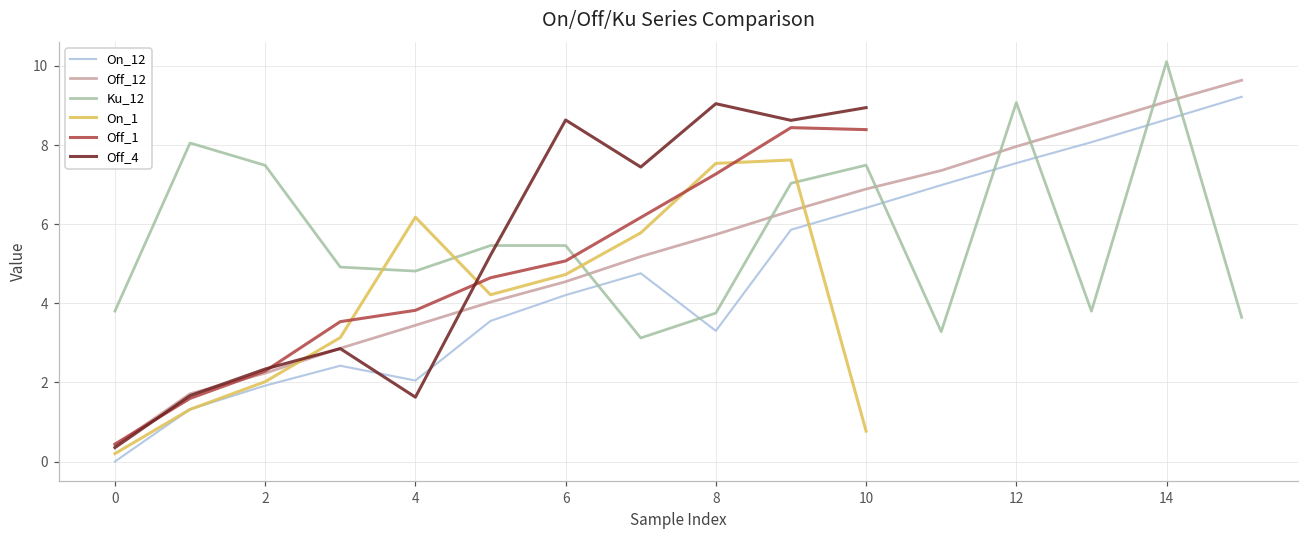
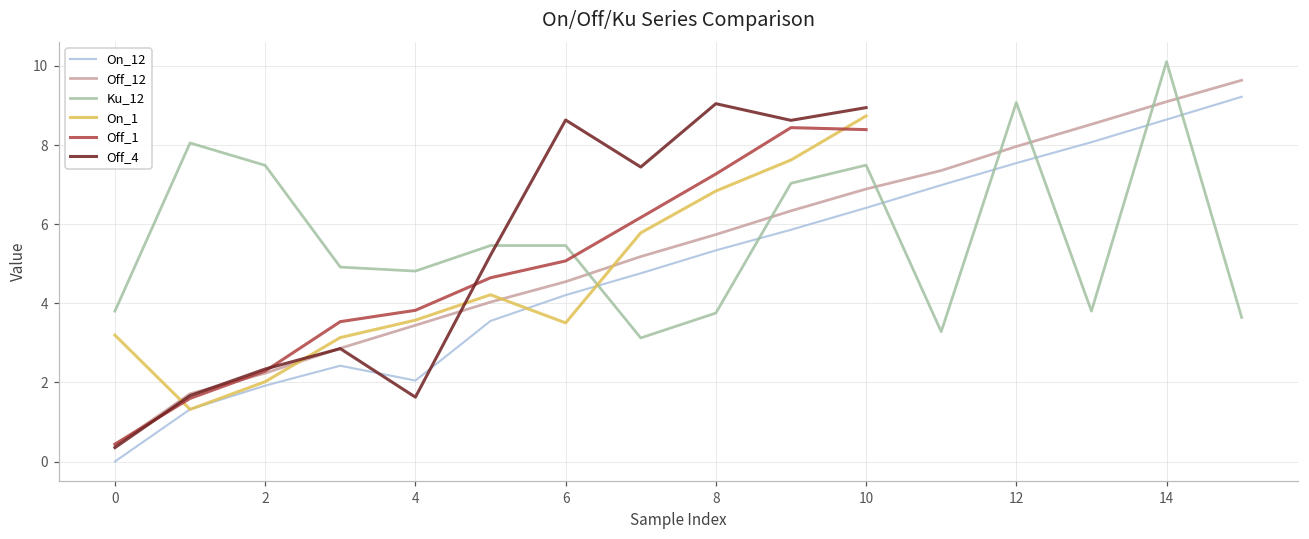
On_1, 0: 0.2 -> 3.2
On_1, 4: 6.2 -> 3.6
On_1, 6: 4.7 -> 3.5
On_12, 8: 3.3 -> 5.3
On_1, 8: 7.5 -> 6.8
On_1, 10: 0.8 -> 8.7
